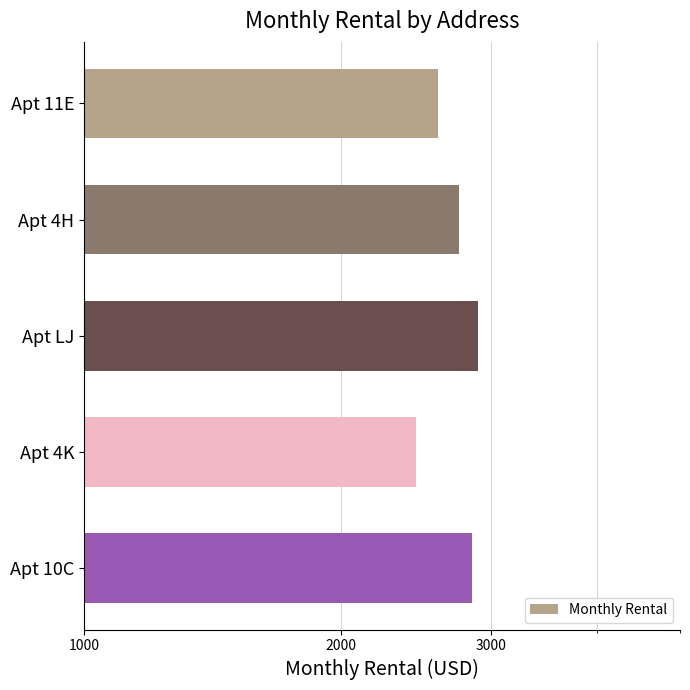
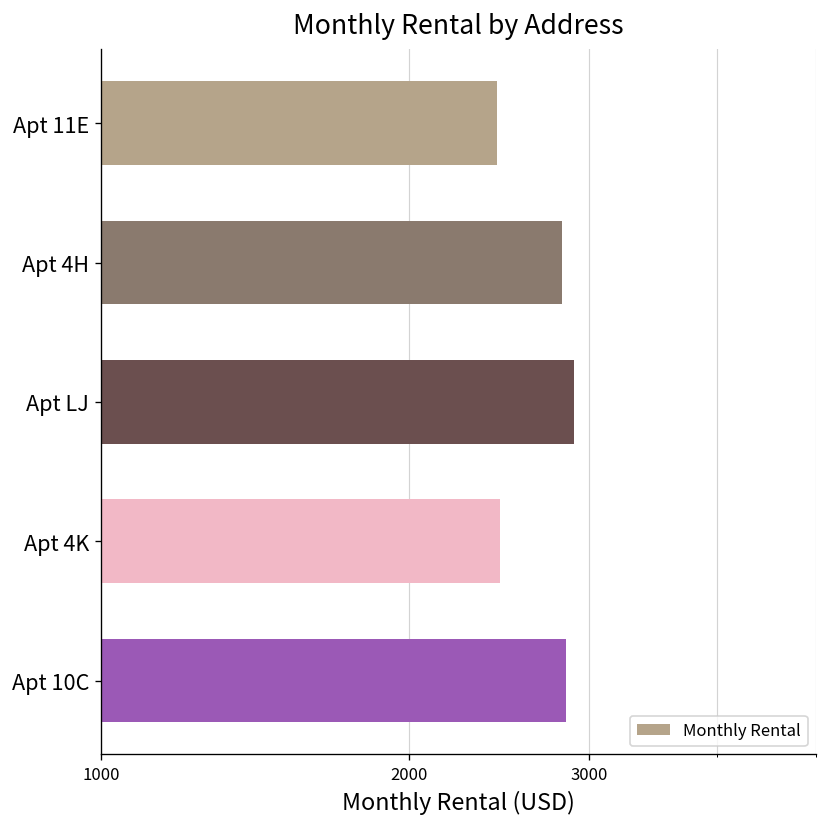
Apt 11E: 2600 -> 2440
Apt 4H: 2750 -> 2830
